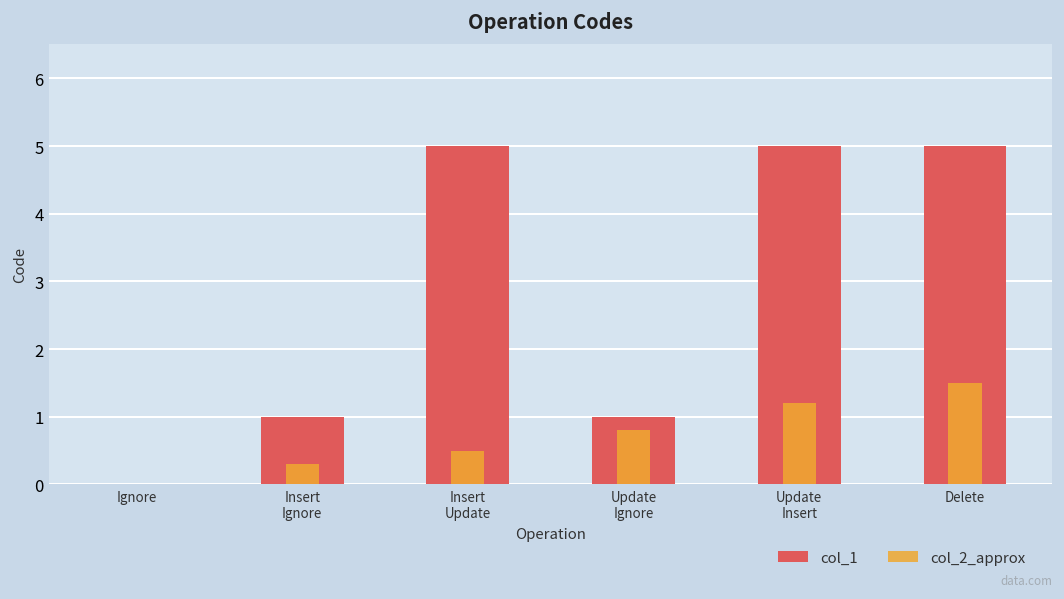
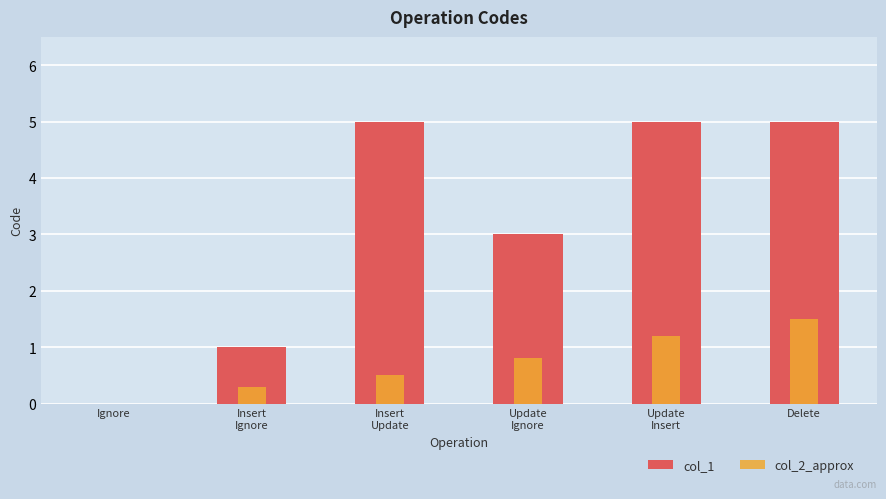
col_1, Update Ignore: 1 -> 3
